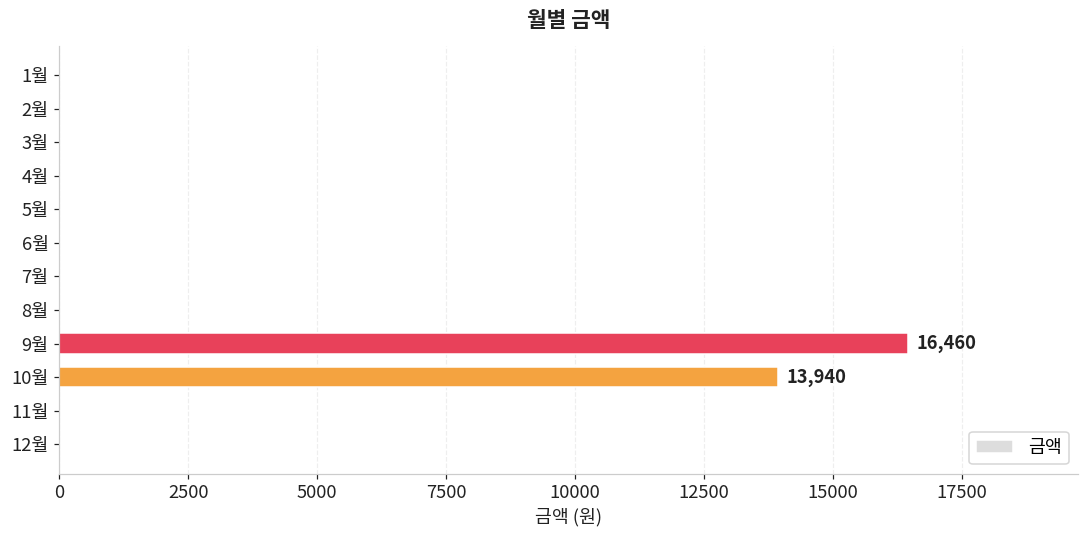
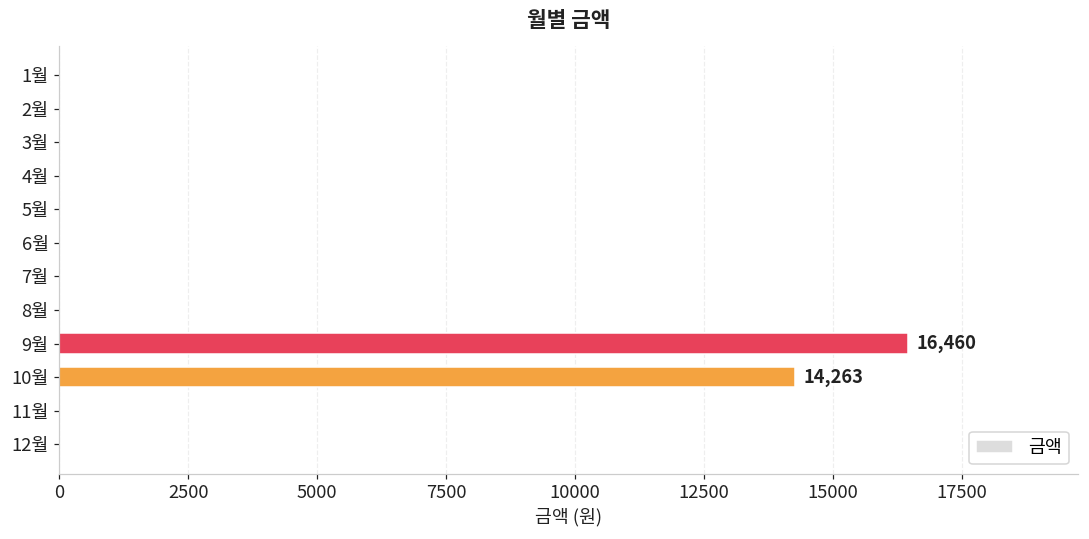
10월: 13,940 -> 14,263
